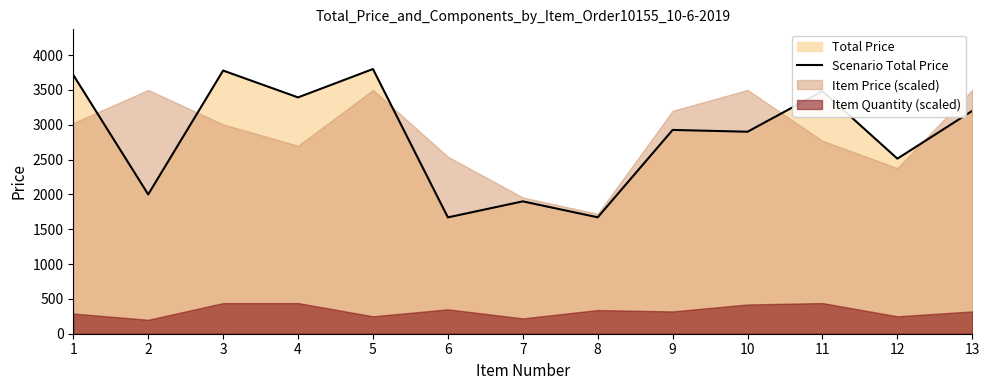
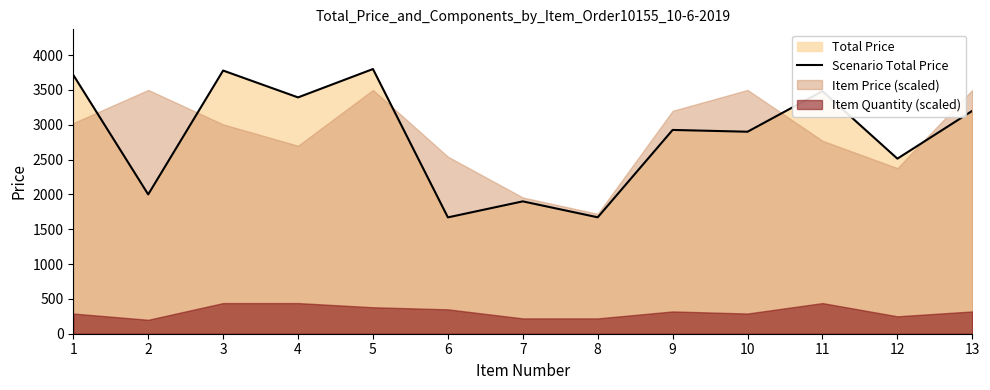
Item Quantity (scaled), 5: 300 -> 400
Item Quantity (scaled), 8: 300 -> 200
Item Quantity (scaled), 10: 400 -> 300
